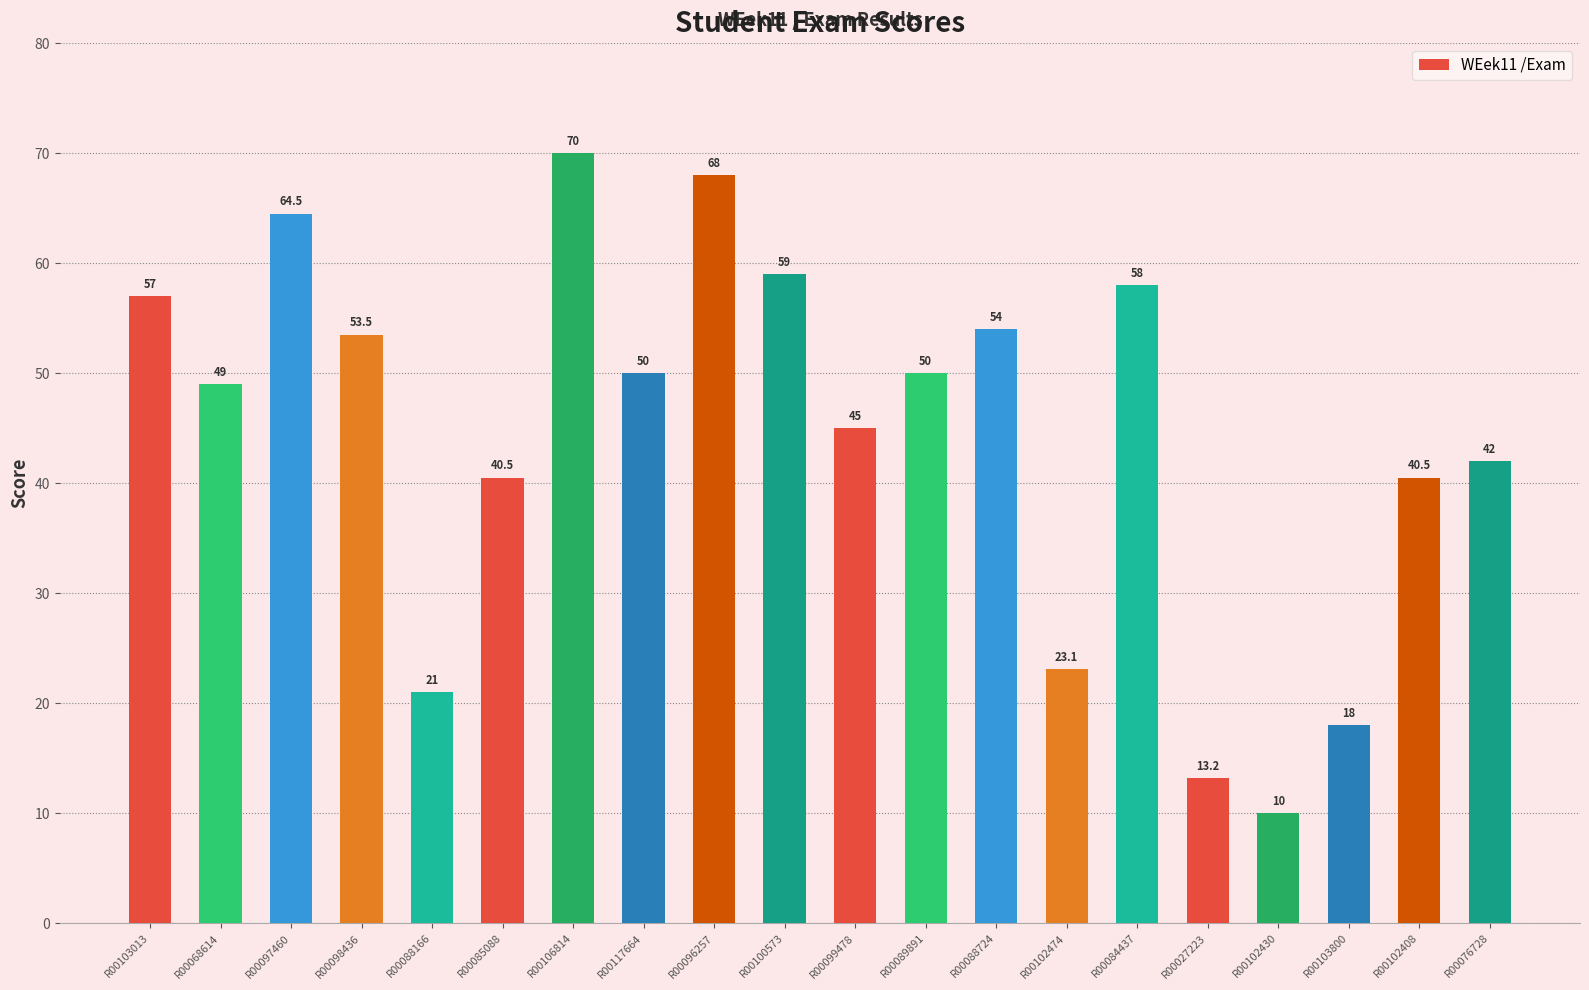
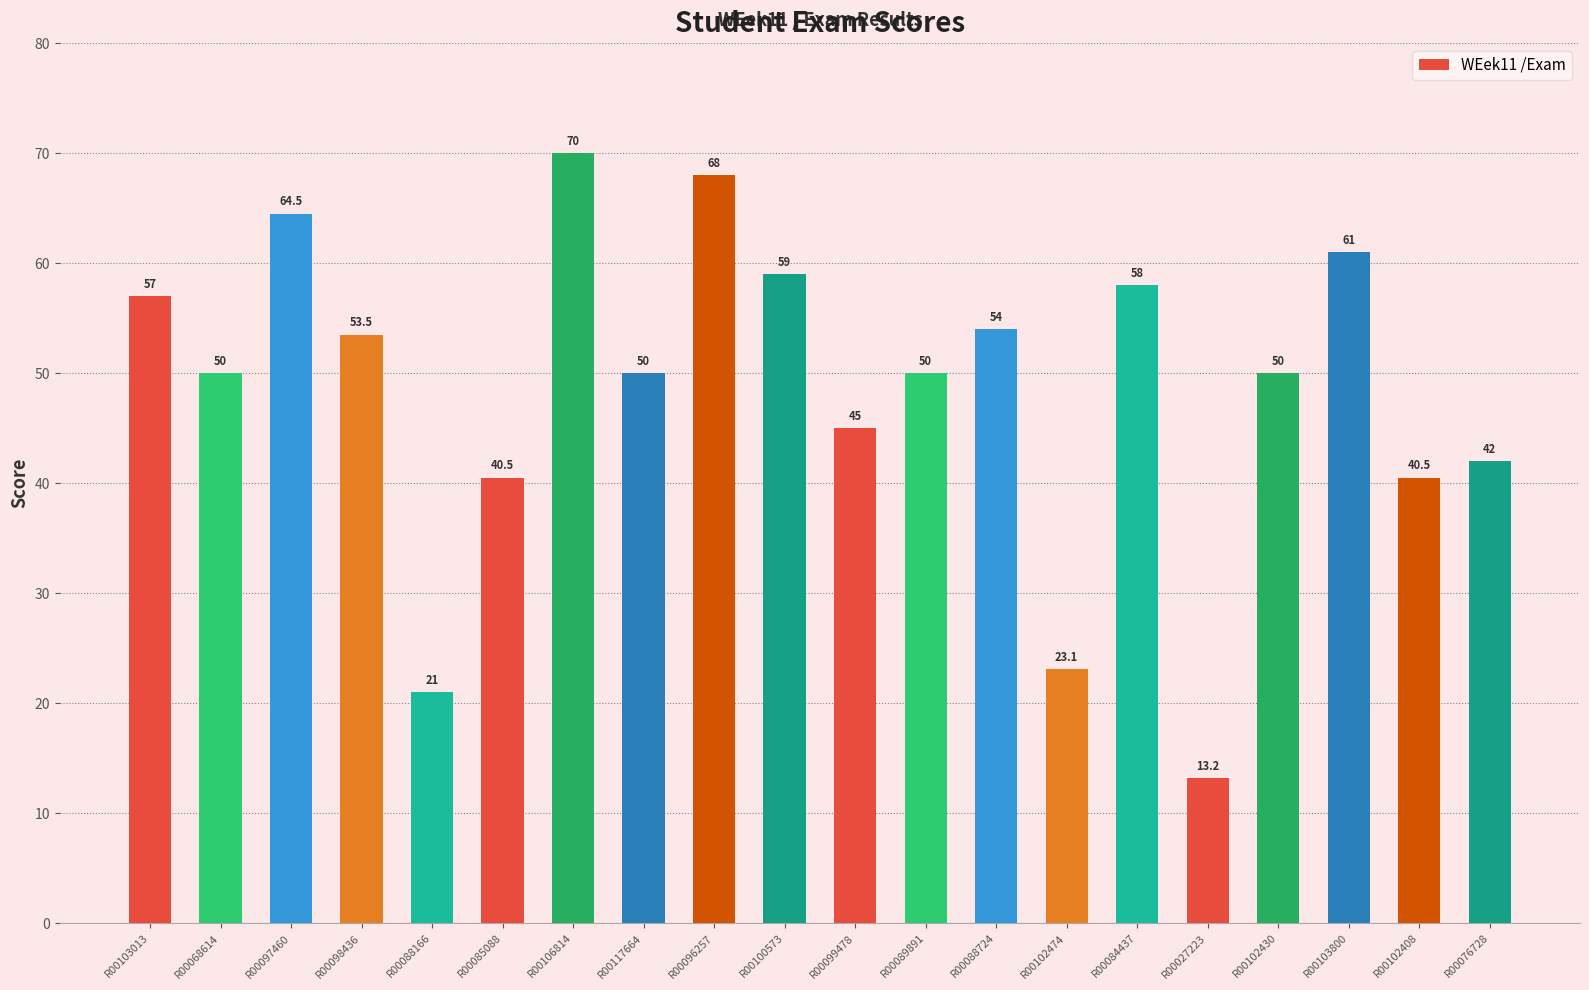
R00068614: 49 -> 50
R00102430: 10 -> 50
R00103800: 18 -> 61
